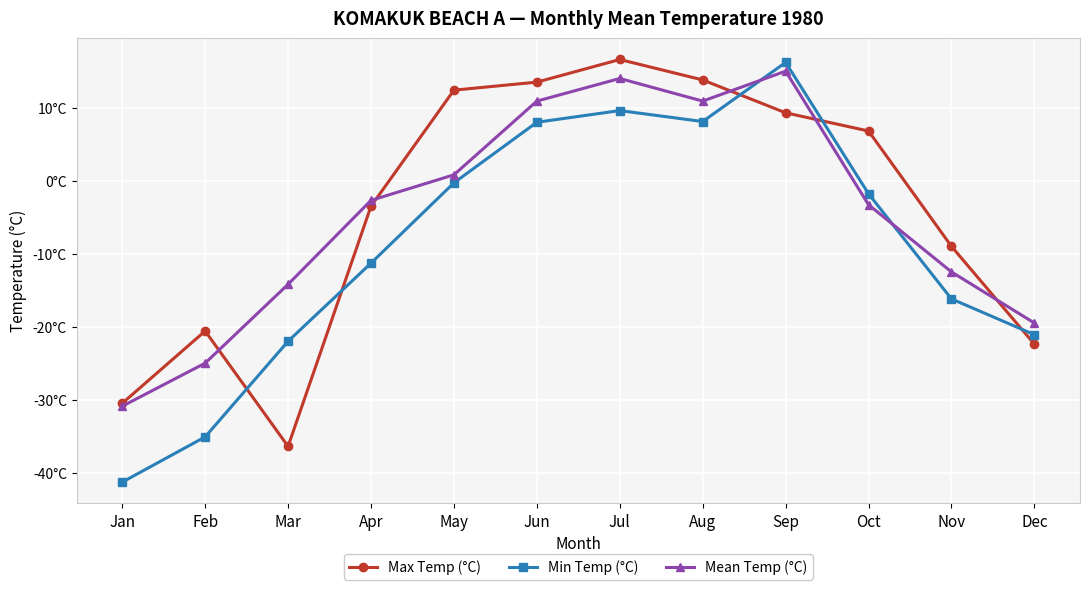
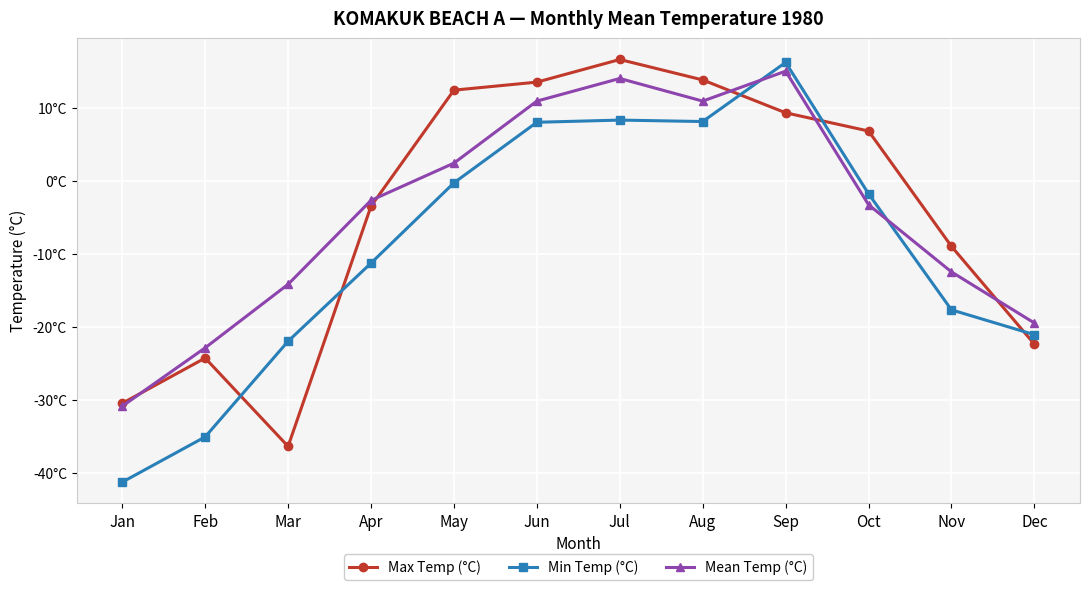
Max Temp (°C), Feb: -21°C -> -24°C
Mean Temp (°C), Feb: -25°C -> -23°C
Mean Temp (°C), May: 1°C -> 2°C
Min Temp (°C), Jul: 10°C -> 8°C
Min Temp (°C), Nov: -16°C -> -18°C
